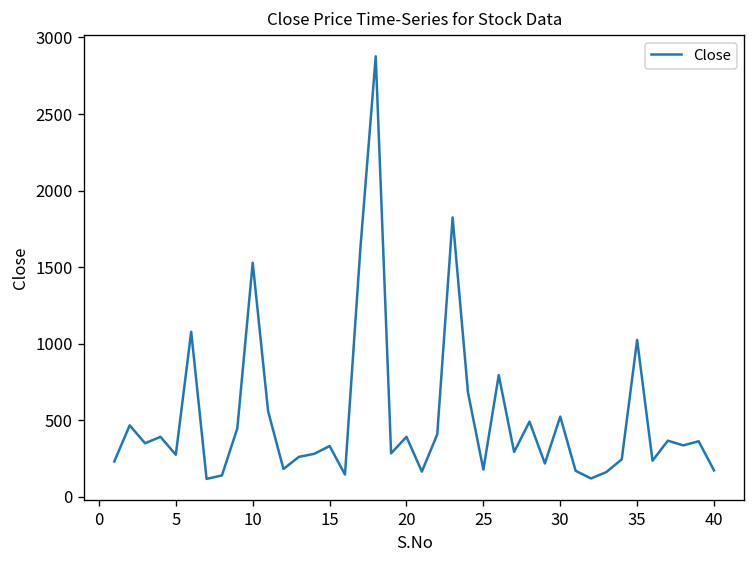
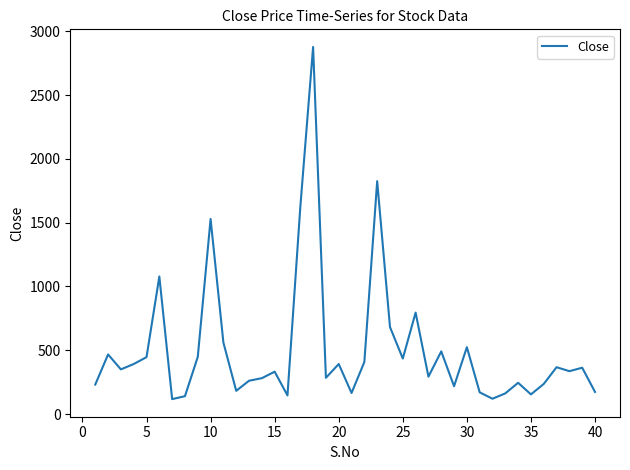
5: 280 -> 450
25: 180 -> 440
35: 1030 -> 150
